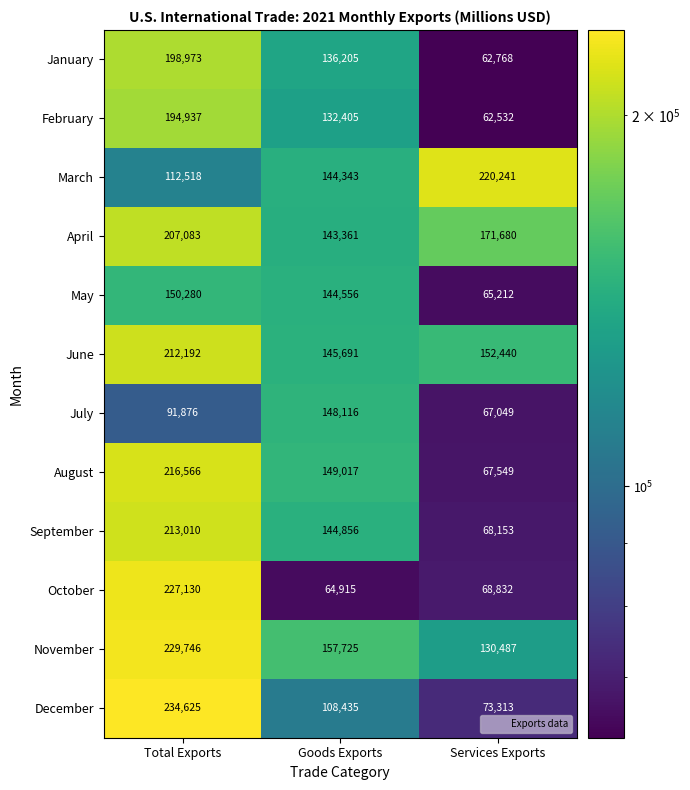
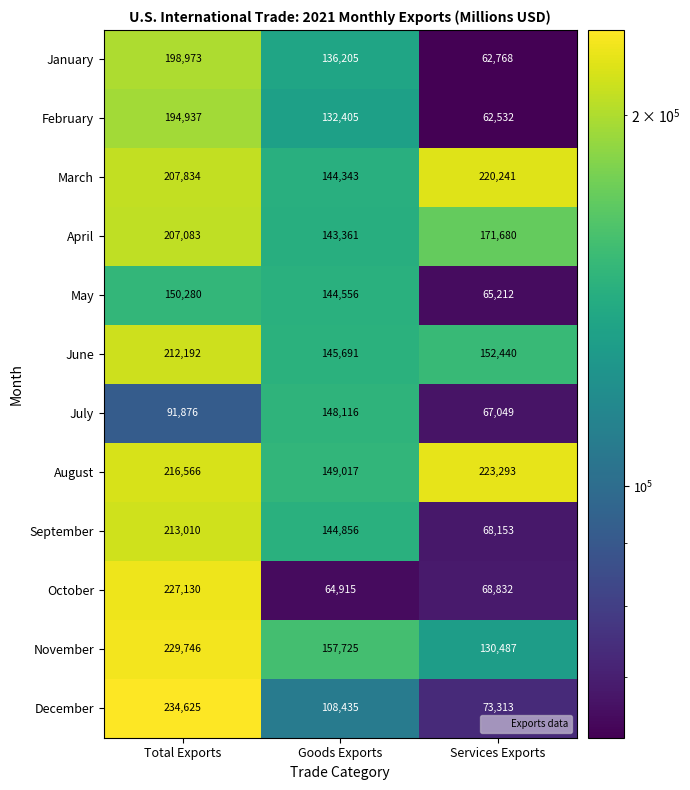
March, Total Exports: 112,518 -> 207,834
August, Services Exports: 67,549 -> 223,293
